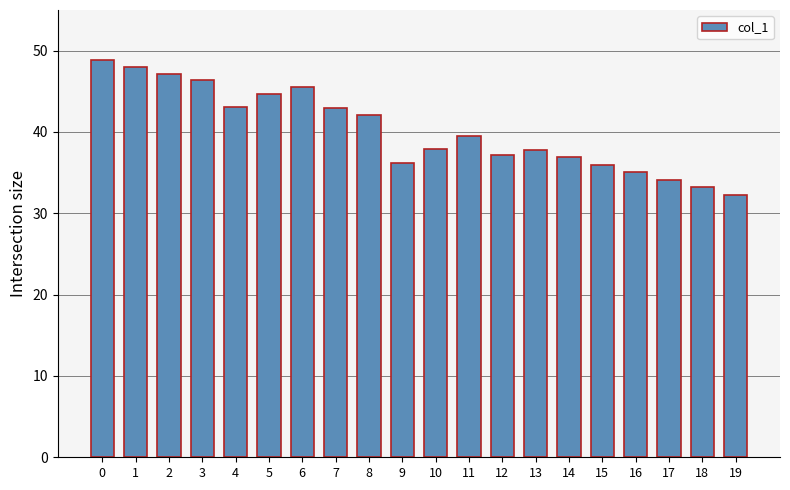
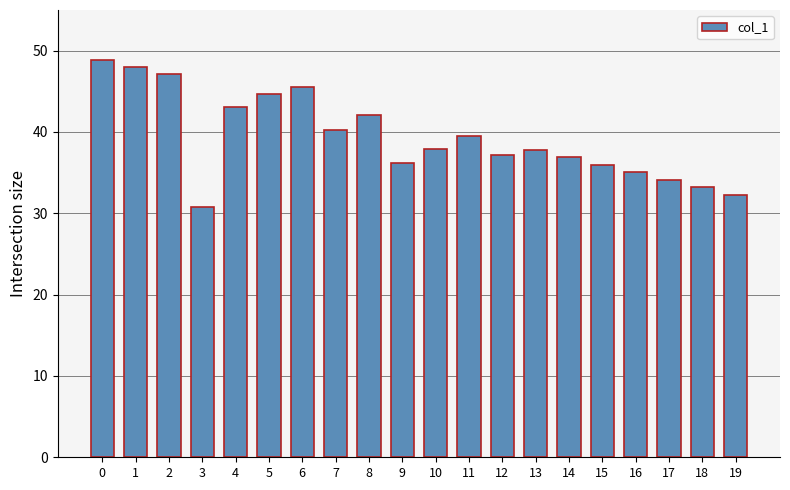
3: 46 -> 31
7: 43 -> 40
